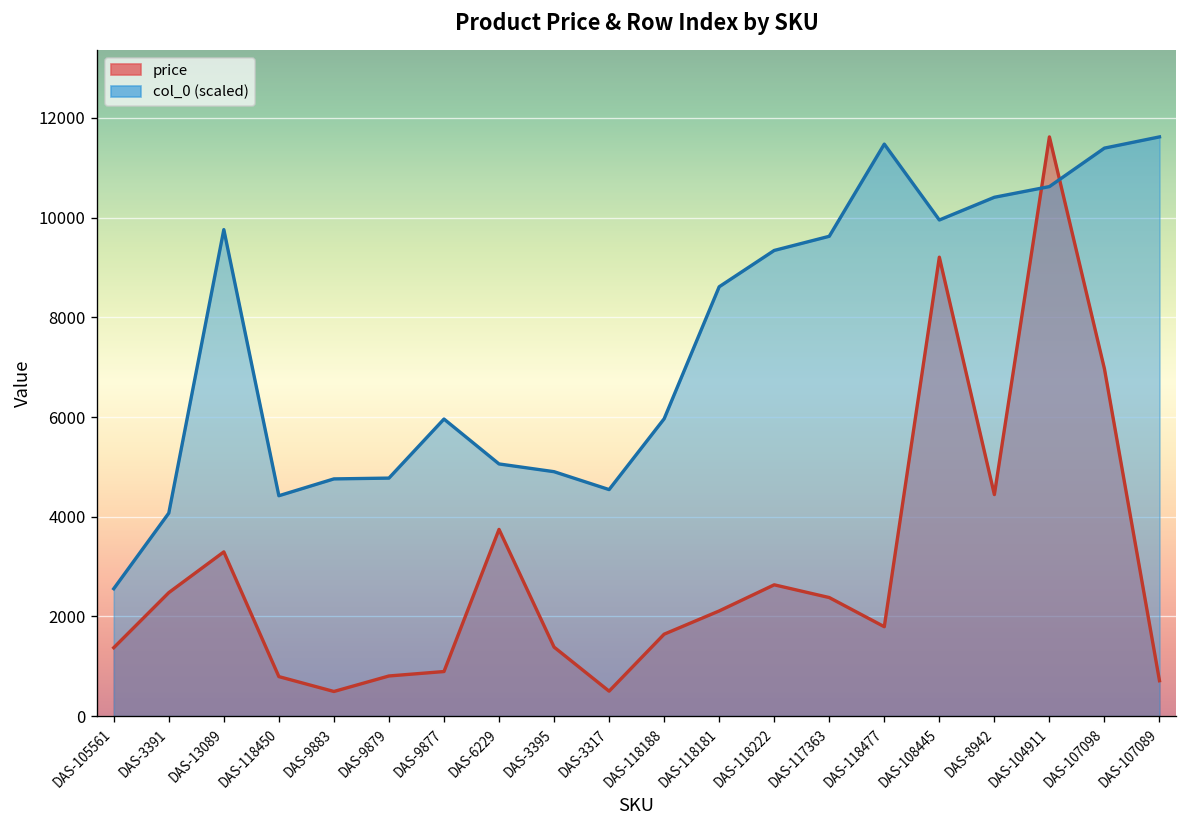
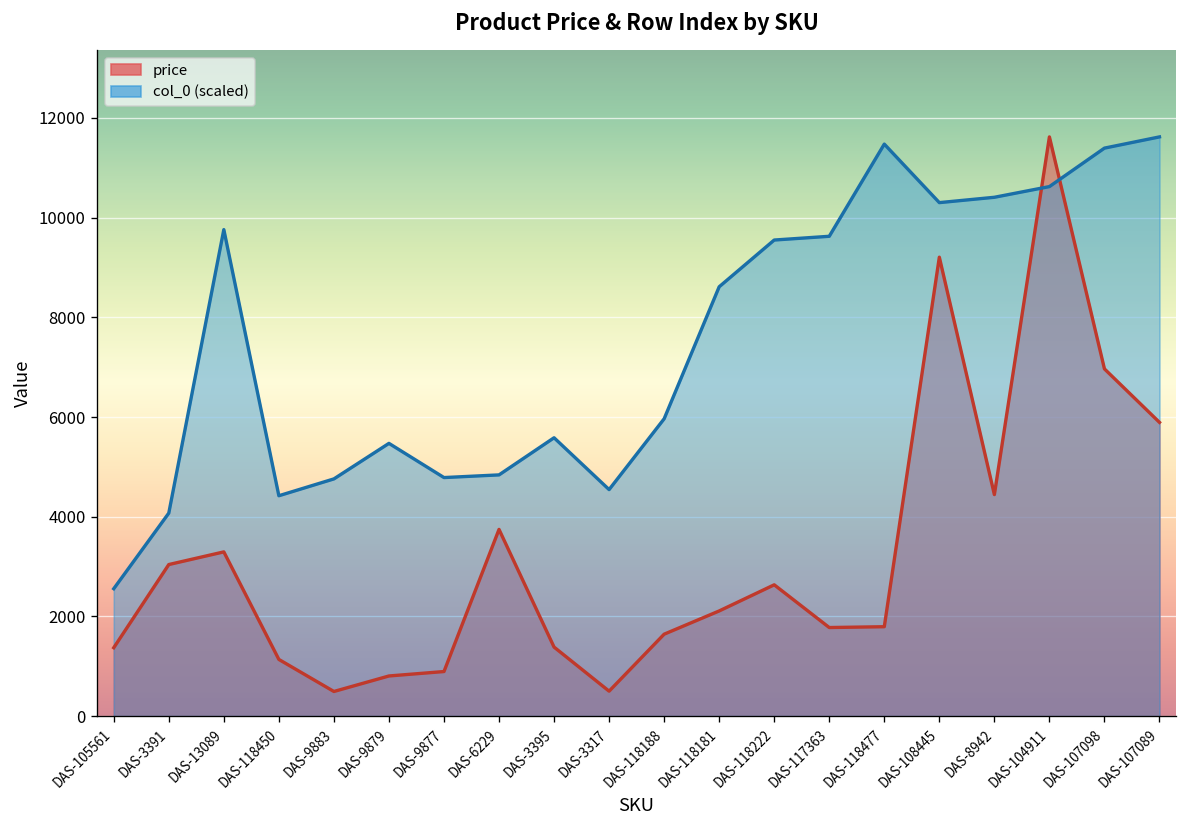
price, DAS-3391: 2500 -> 3000
price, DAS-118450: 800 -> 1100
col_0 (scaled), DAS-9879: 4800 -> 5500
col_0 (scaled), DAS-9877: 6000 -> 4800
col_0 (scaled), DAS-6229: 5100 -> 4800
col_0 (scaled), DAS-3395: 4900 -> 5600
col_0 (scaled), DAS-118222: 9300 -> 9600
price, DAS-117363: 2400 -> 1800
col_0 (scaled), DAS-108445: 10000 -> 10300
price, DAS-107089: 700 -> 5900
